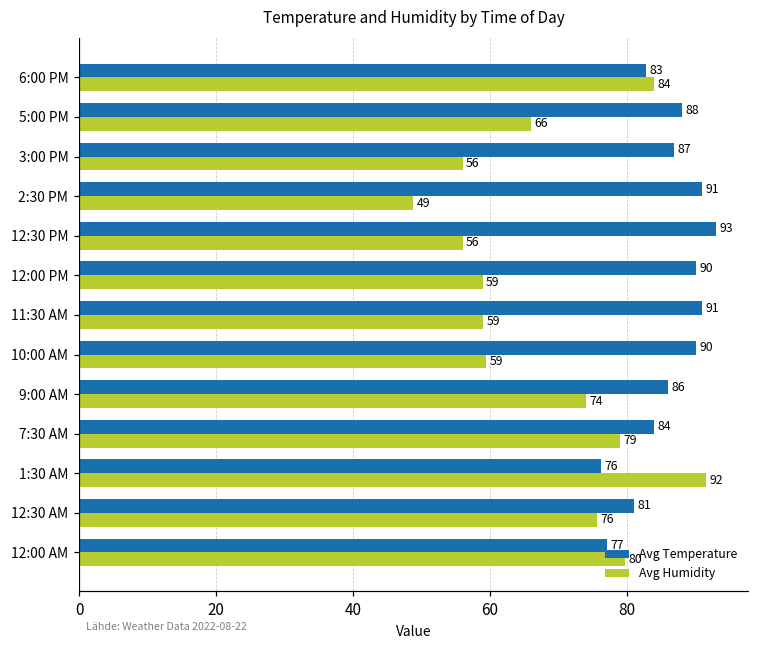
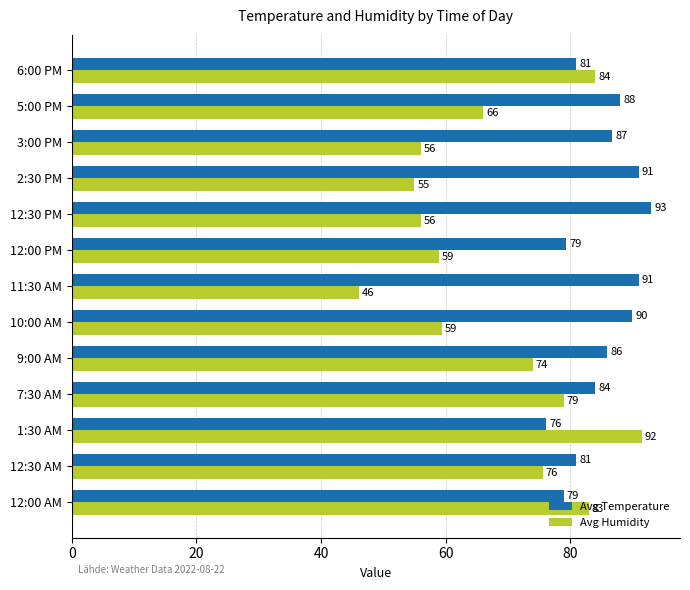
Avg Temperature, 6:00 PM: 83 -> 81
Avg Humidity, 2:30 PM: 49 -> 55
Avg Temperature, 12:00 PM: 90 -> 79
Avg Humidity, 11:30 AM: 59 -> 46
Avg Temperature, 12:00 AM: 77 -> 79
Avg Humidity, 12:00 AM: 80 -> 83
